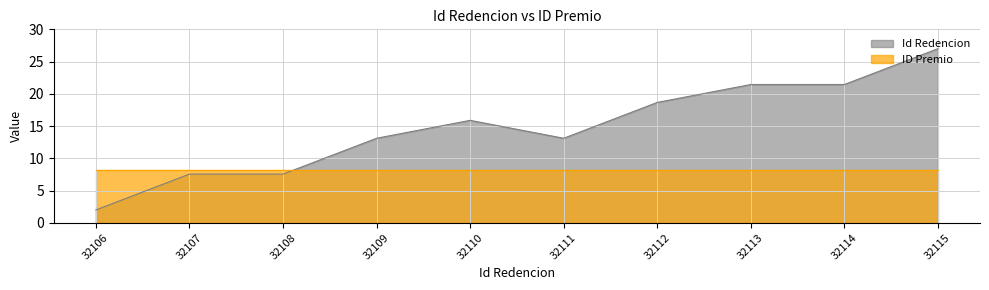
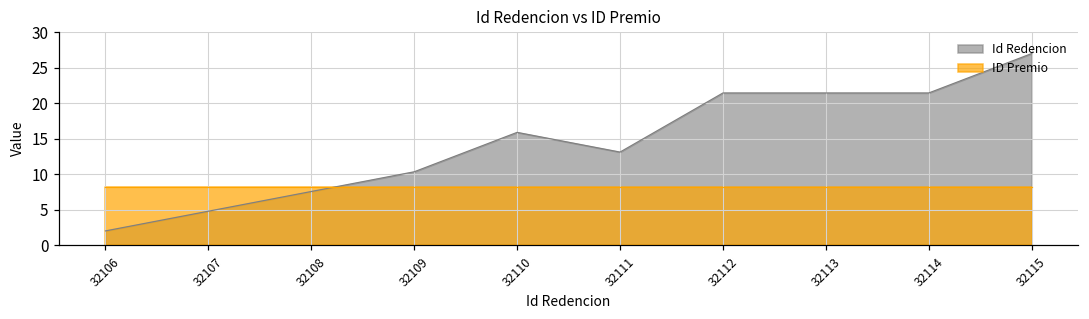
Id Redencion, 32107: 8 -> 5
Id Redencion, 32109: 13 -> 10
Id Redencion, 32112: 19 -> 21
